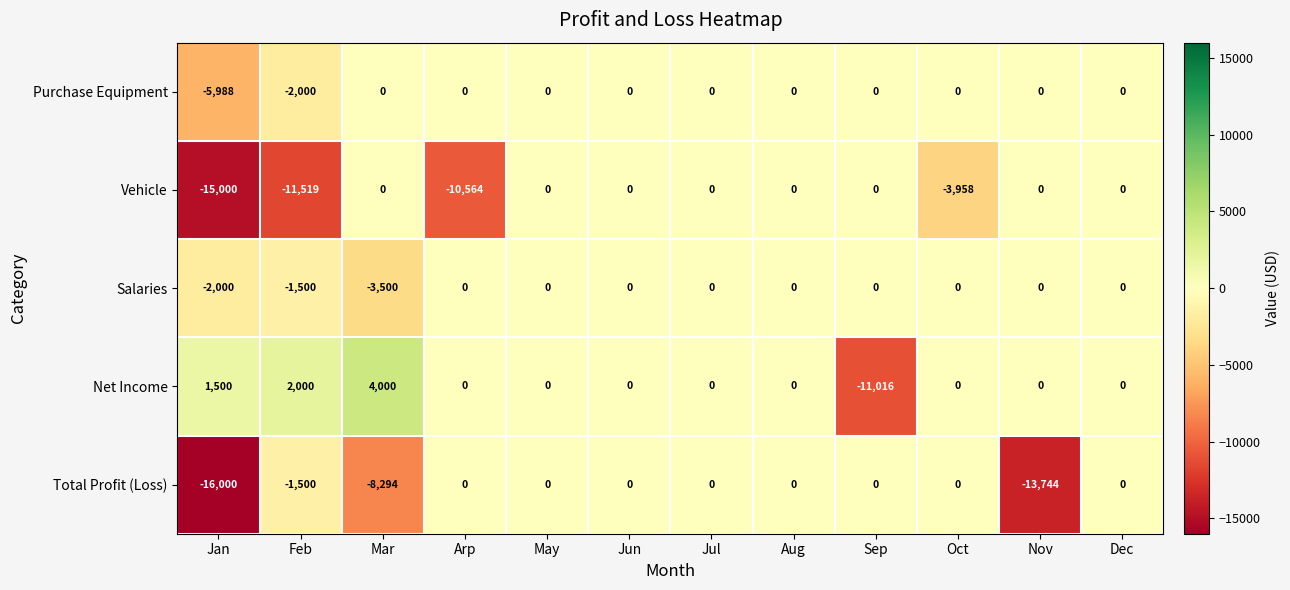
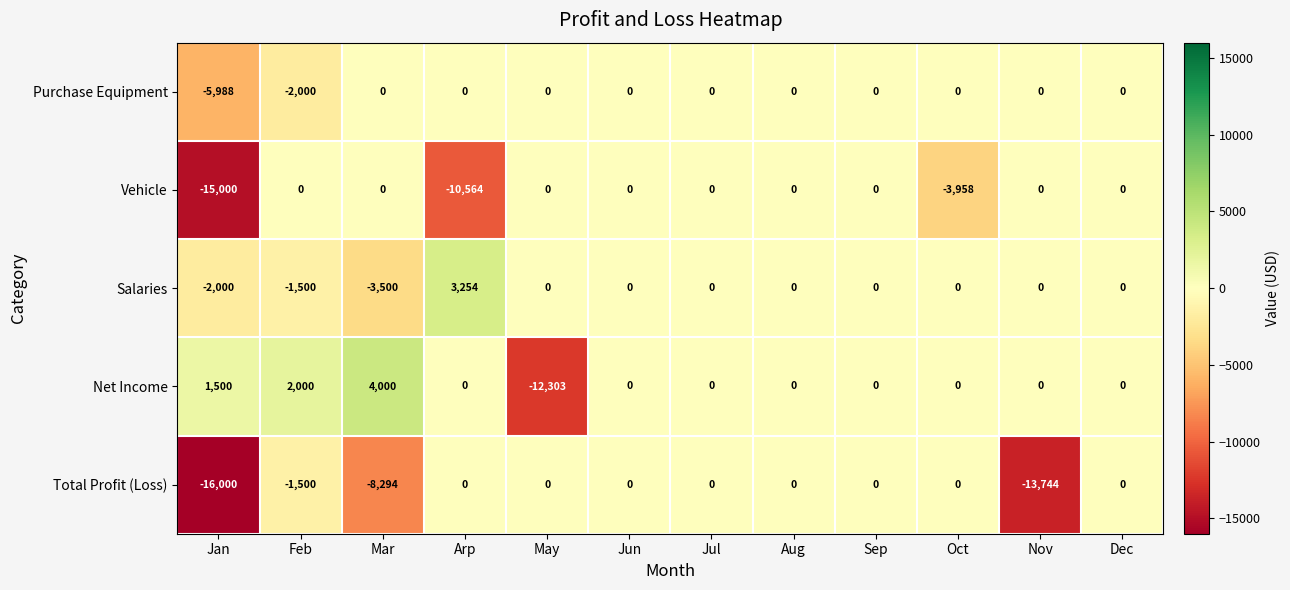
Vehicle, Feb: -11,519 -> 0
Salaries, Arp: 0 -> 3,254
Net Income, May: 0 -> -12,303
Net Income, Sep: -11,016 -> 0
